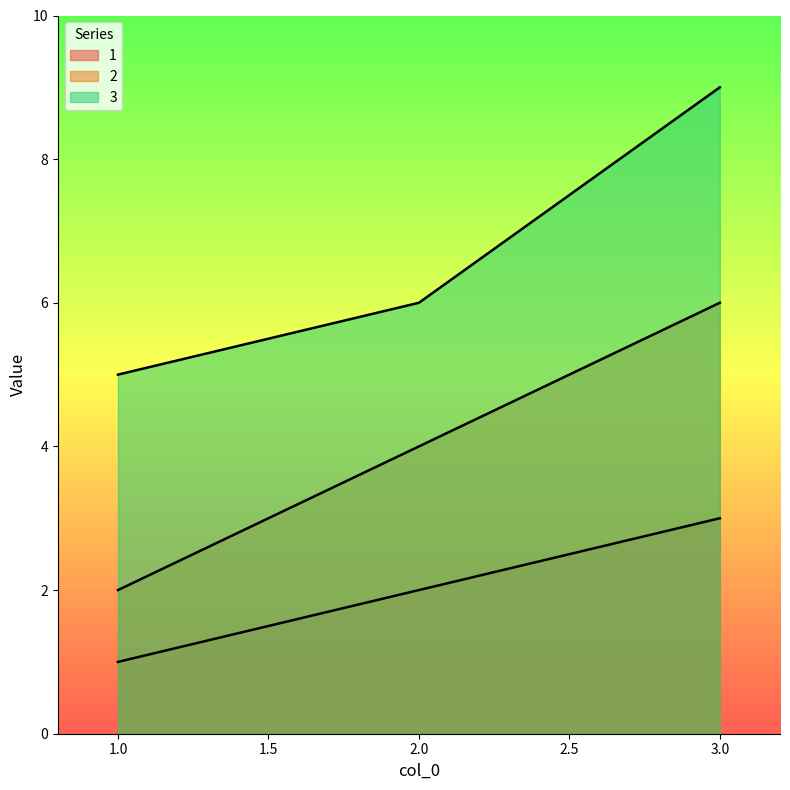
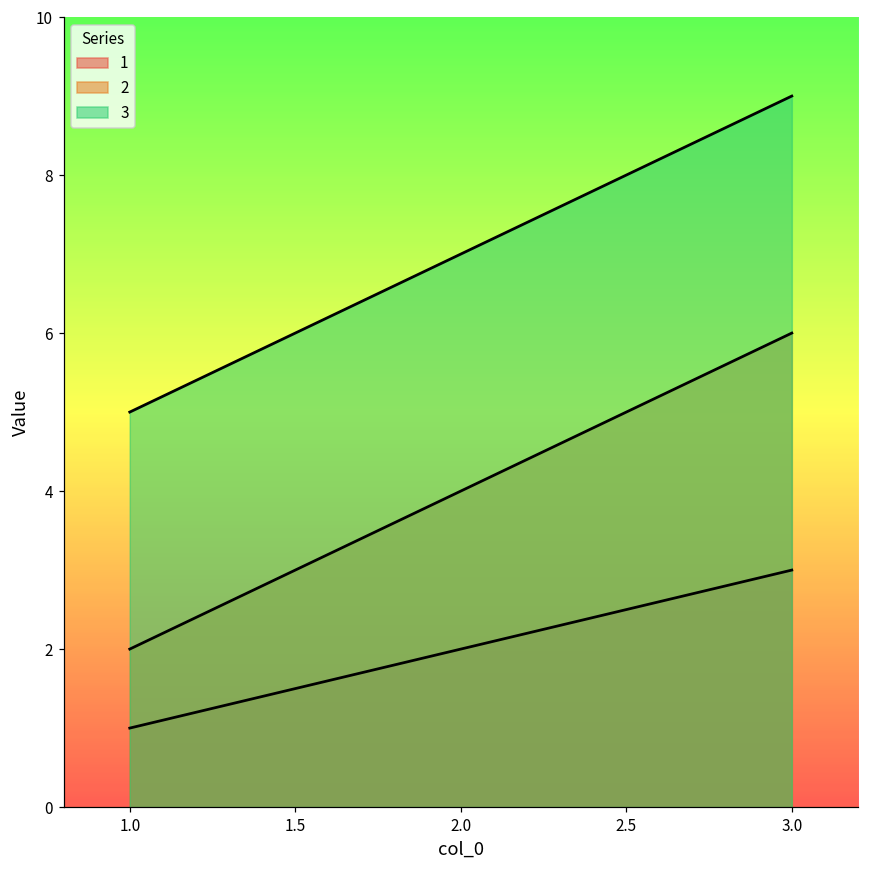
3, 2.0: 6 -> 7
